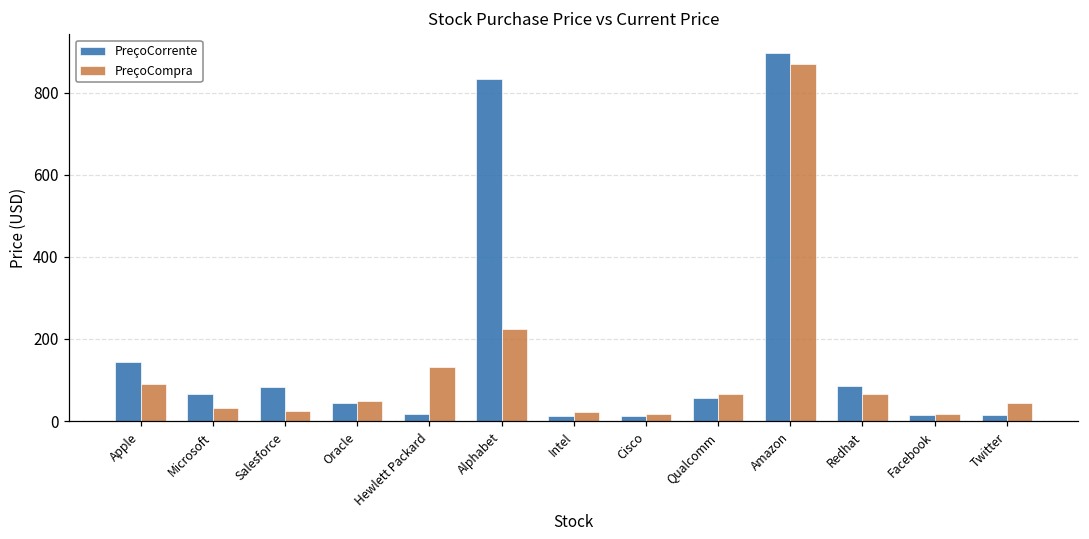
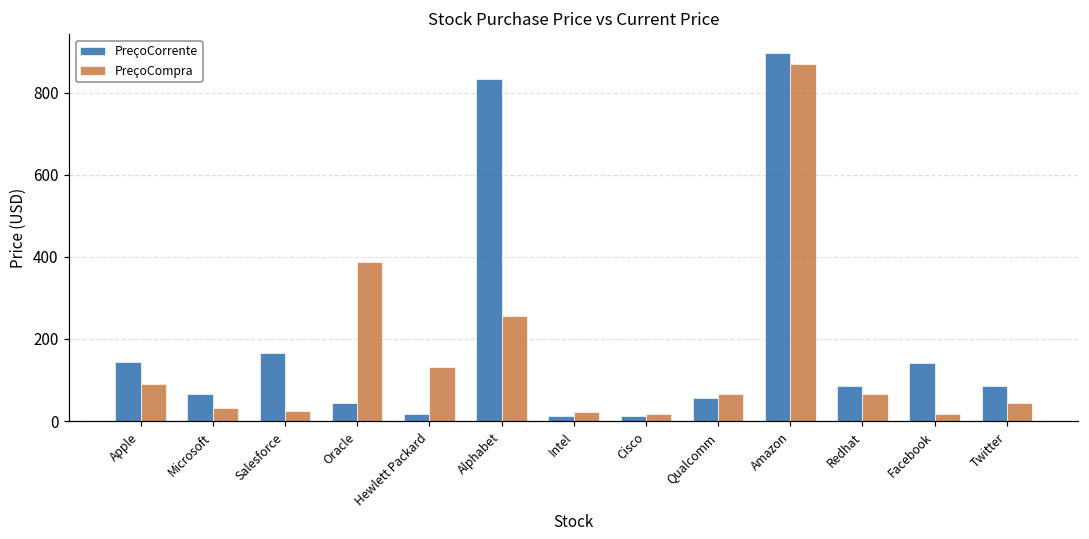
PreçoCorrente, Salesforce: 80 -> 170
PreçoCompra, Oracle: 50 -> 390
PreçoCompra, Alphabet: 230 -> 260
PreçoCorrente, Facebook: 20 -> 140
PreçoCorrente, Twitter: 10 -> 80
